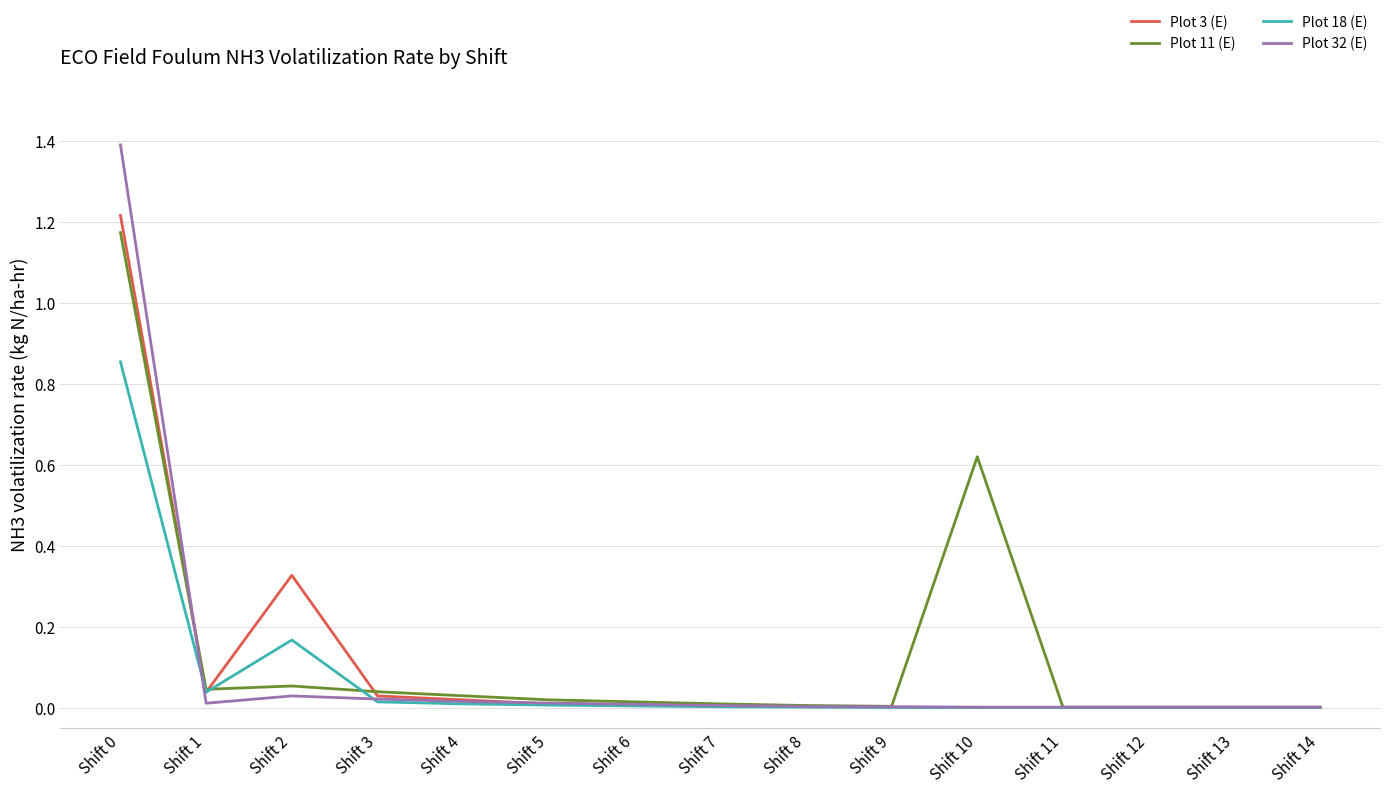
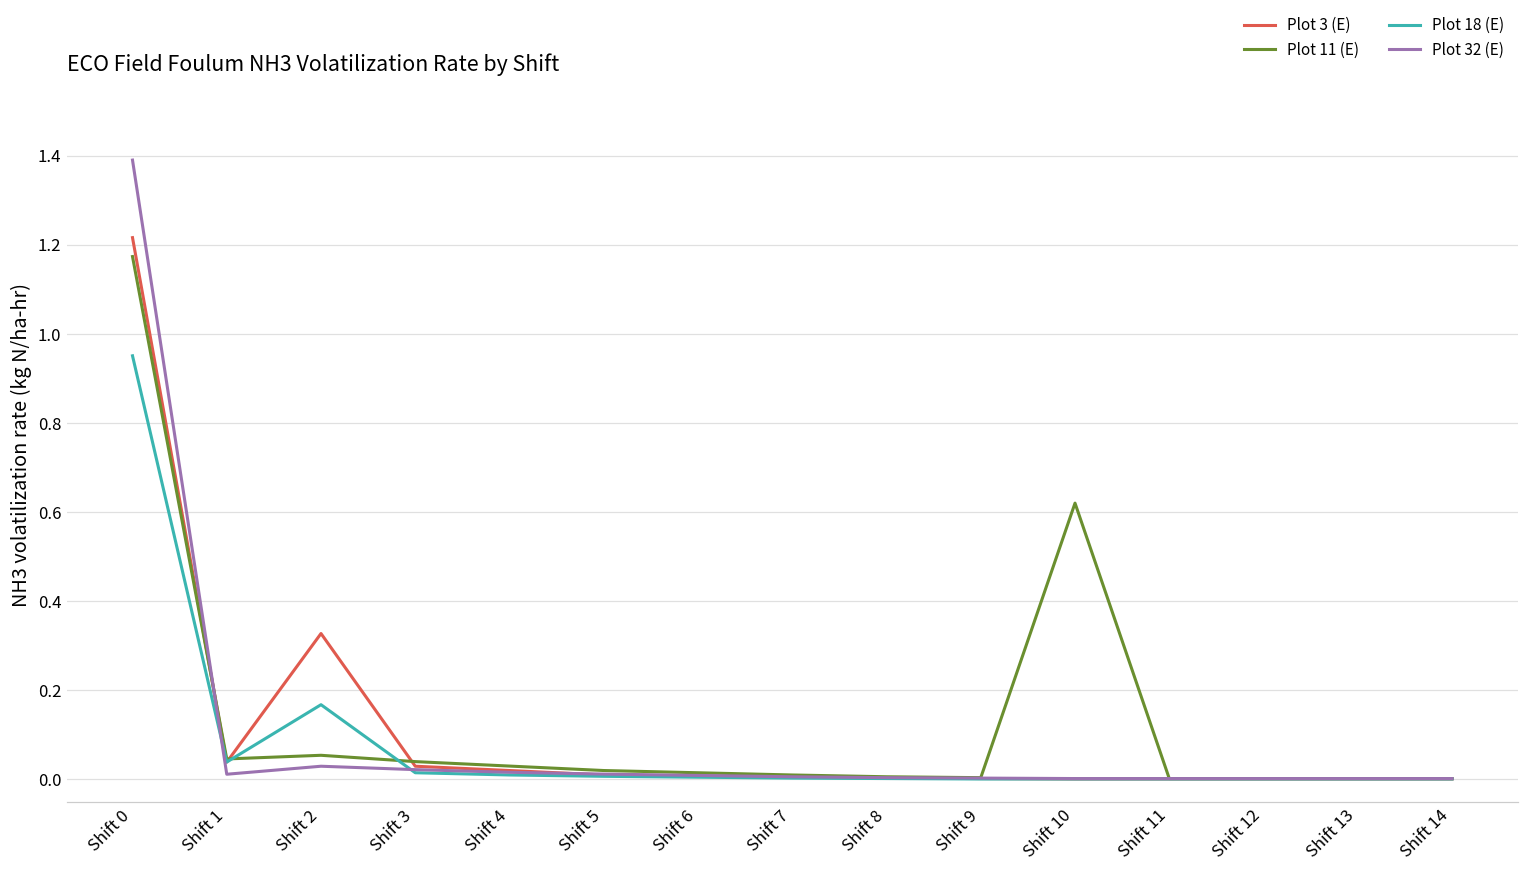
Plot 18 (E), Shift 0: 0.85 -> 0.95
